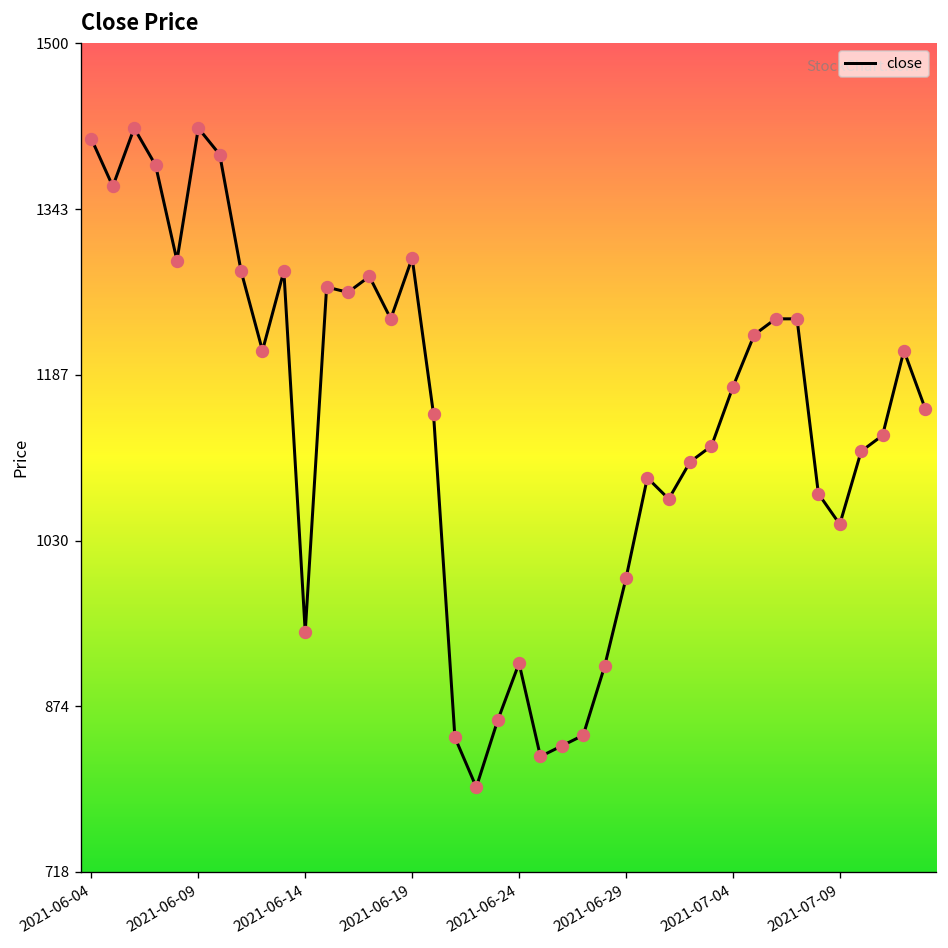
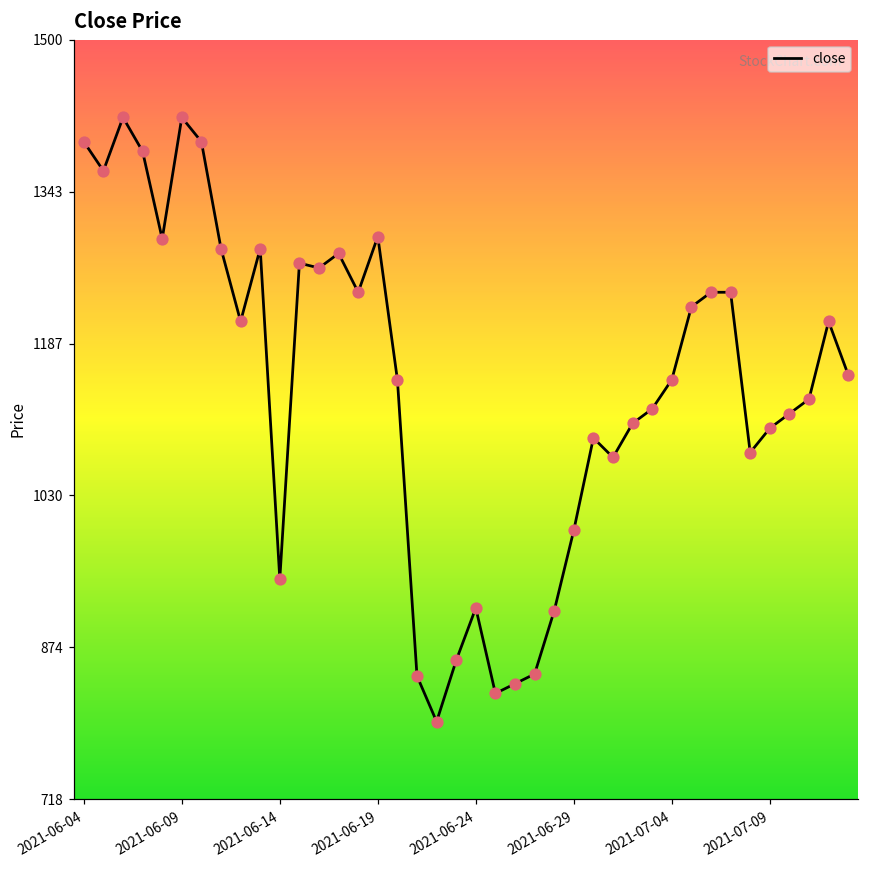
2021-06-04: 1410 -> 1400
2021-07-04: 1180 -> 1150
2021-07-09: 1050 -> 1100
